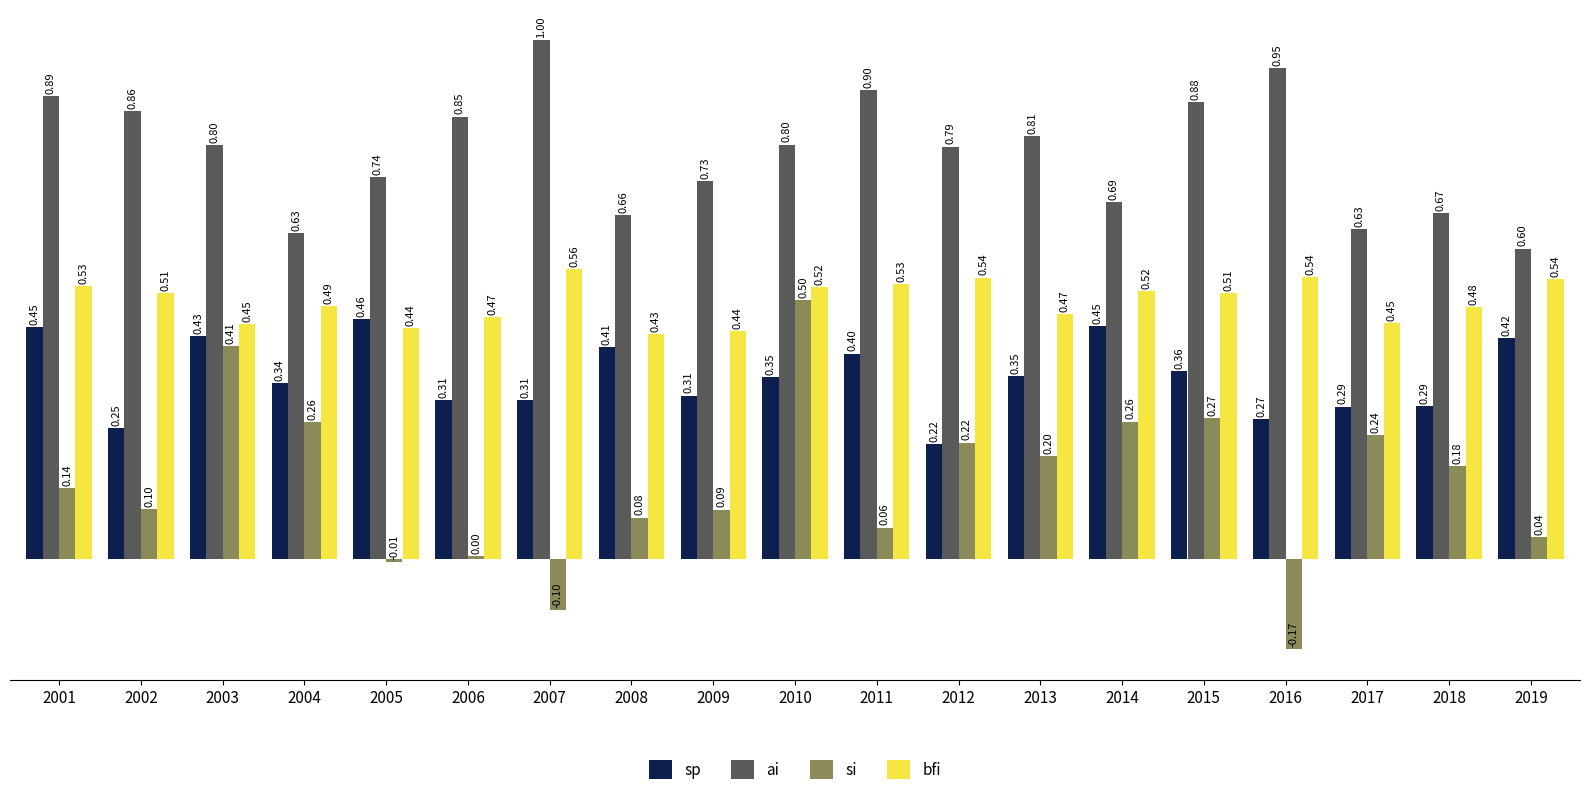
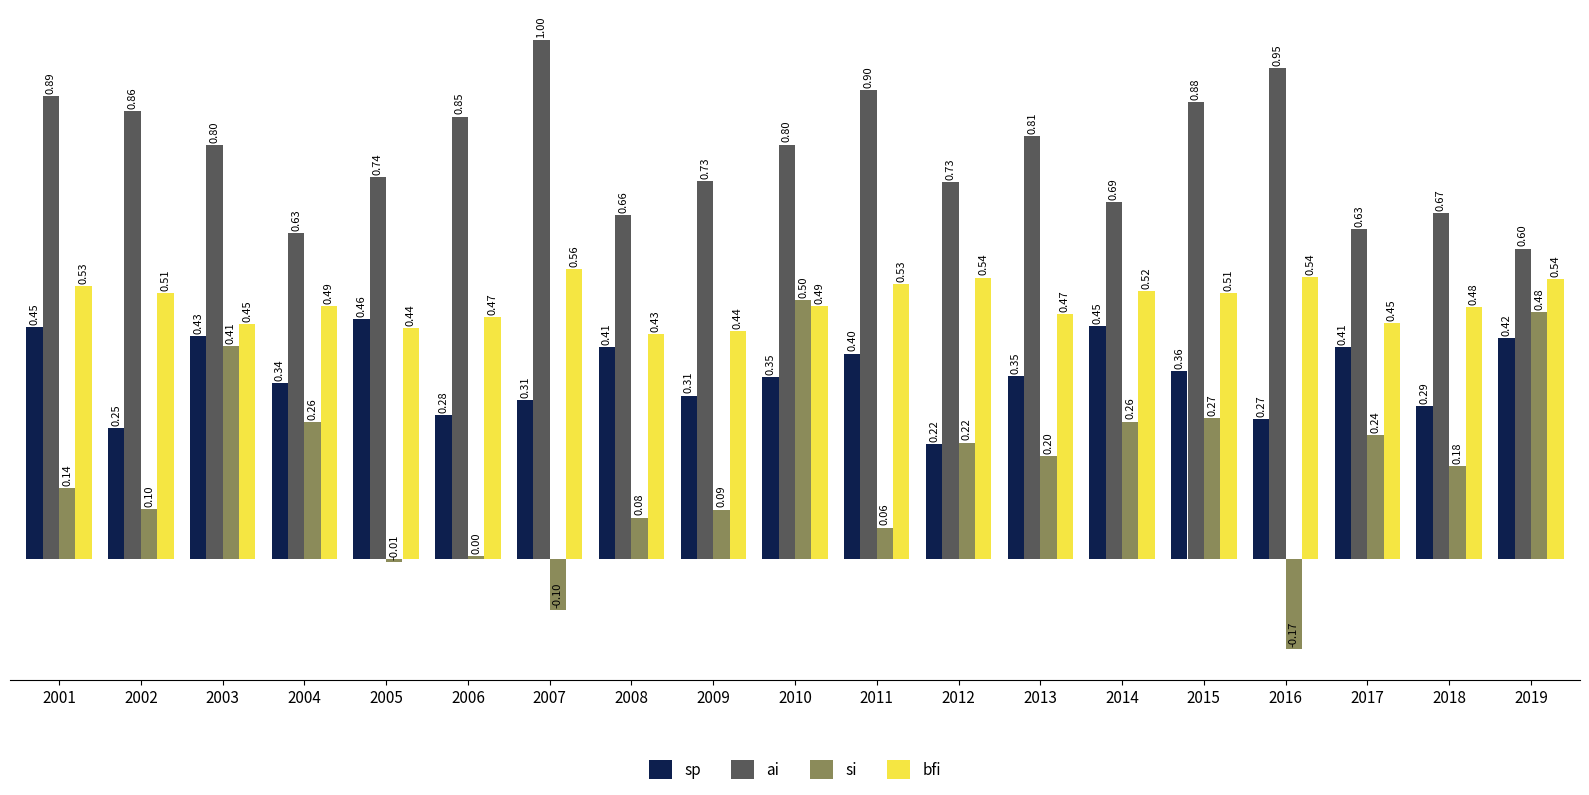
sp, 2006: 0.31 -> 0.28
bfi, 2010: 0.52 -> 0.49
ai, 2012: 0.79 -> 0.73
sp, 2017: 0.29 -> 0.41
si, 2019: 0.04 -> 0.48
